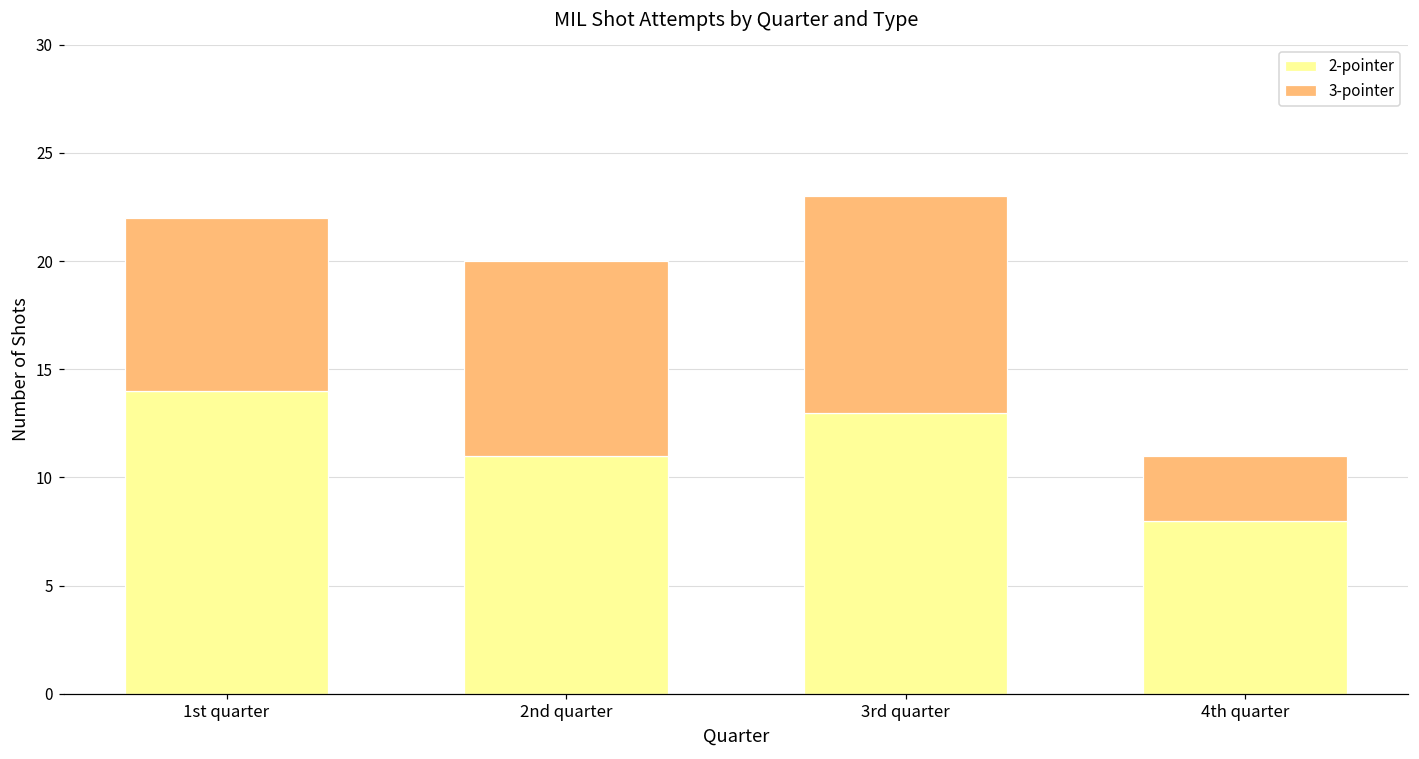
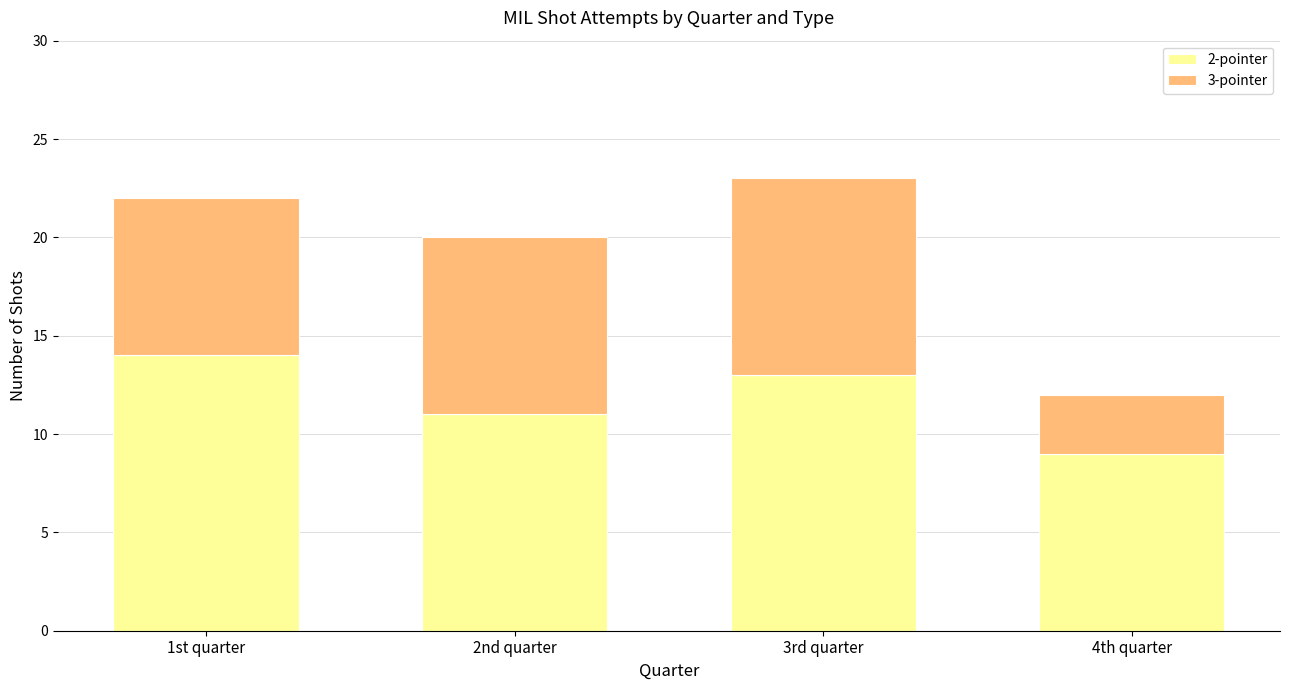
2-pointer, 4th quarter: 8 -> 9
